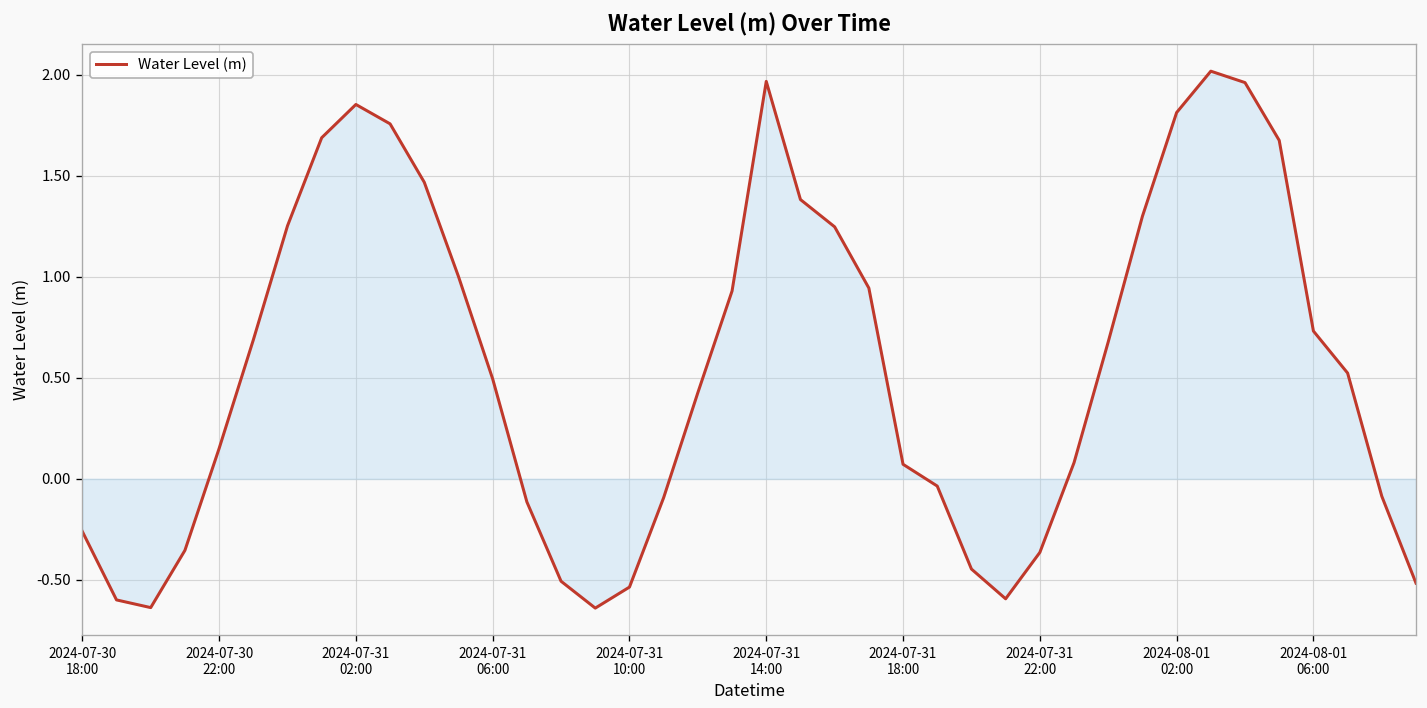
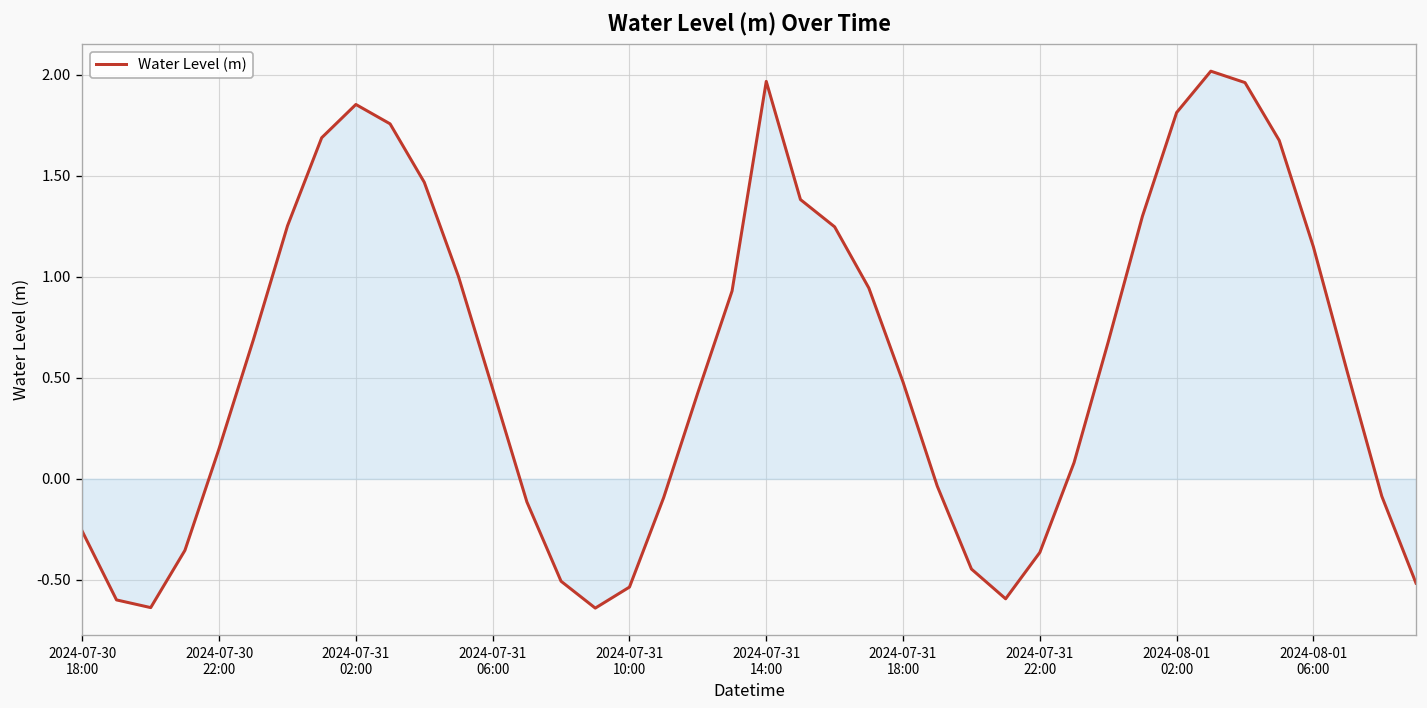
Water Level (m), 2024-07-31 06:00: 0.49 -> 0.45
Water Level (m), 2024-07-31 18:00: 0.07 -> 0.48
Water Level (m), 2024-08-01 06:00: 0.73 -> 1.15
